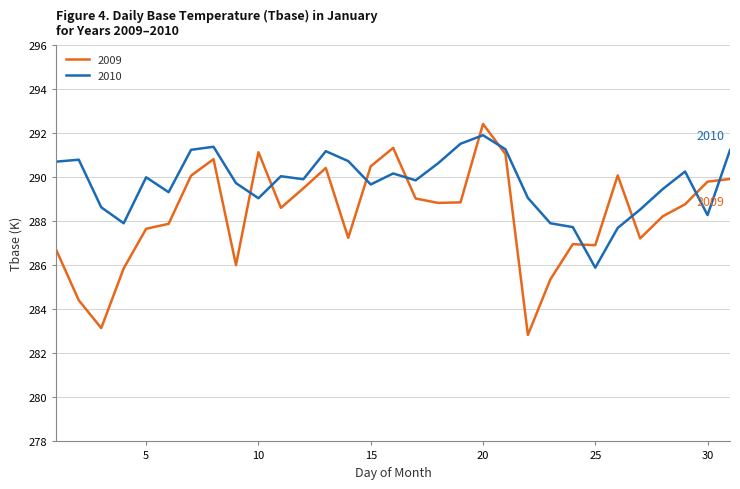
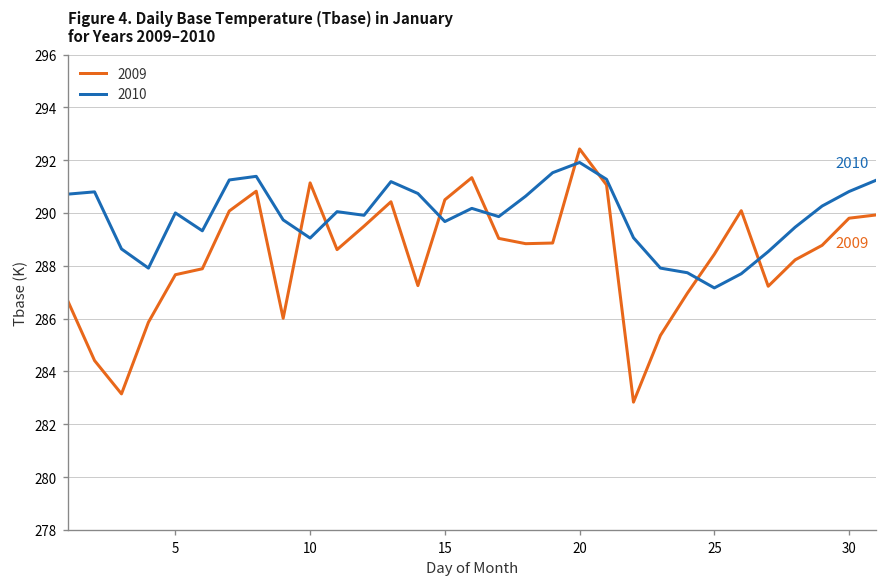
2009, 25: 286.9 -> 288.4
2010, 25: 285.9 -> 287.2
2010, 30: 288.3 -> 290.8
